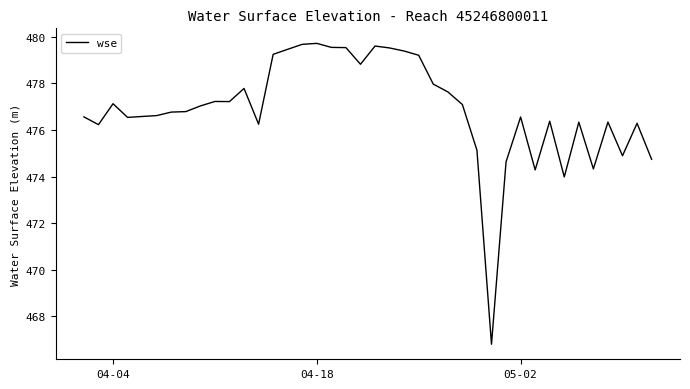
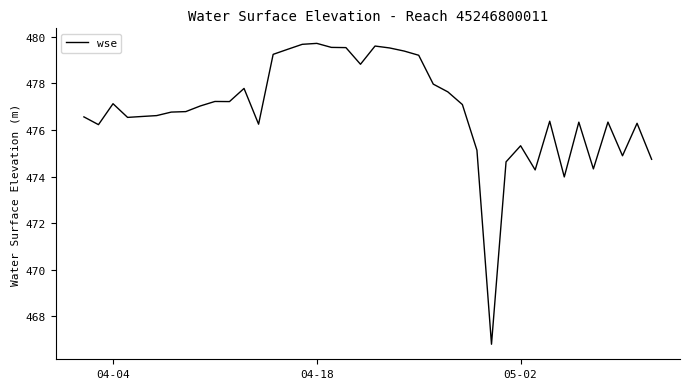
05-02: 476.6 -> 475.3
